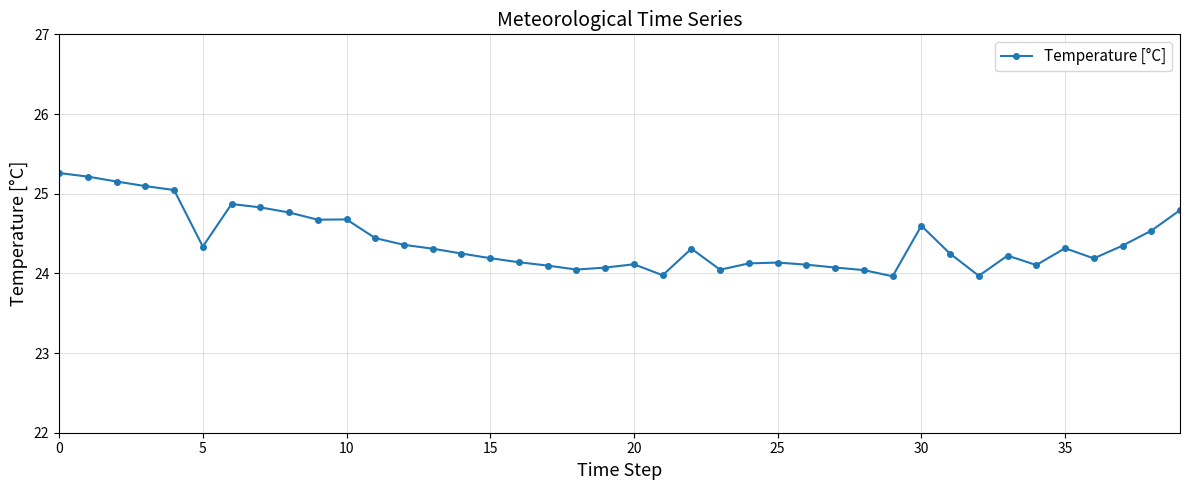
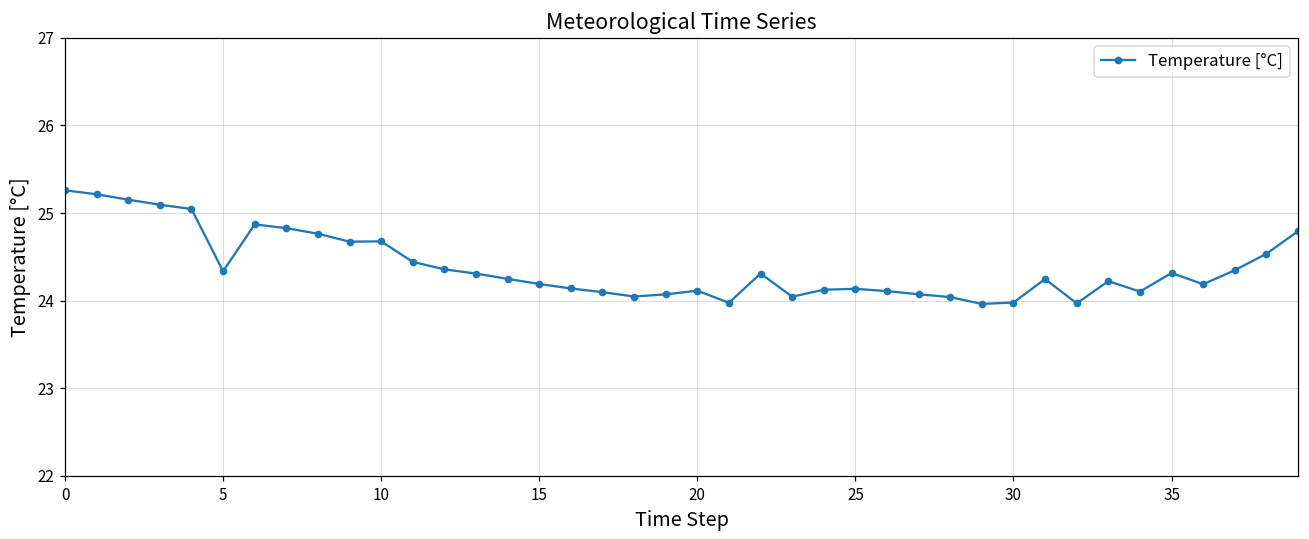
30: 24.6 -> 24.0
